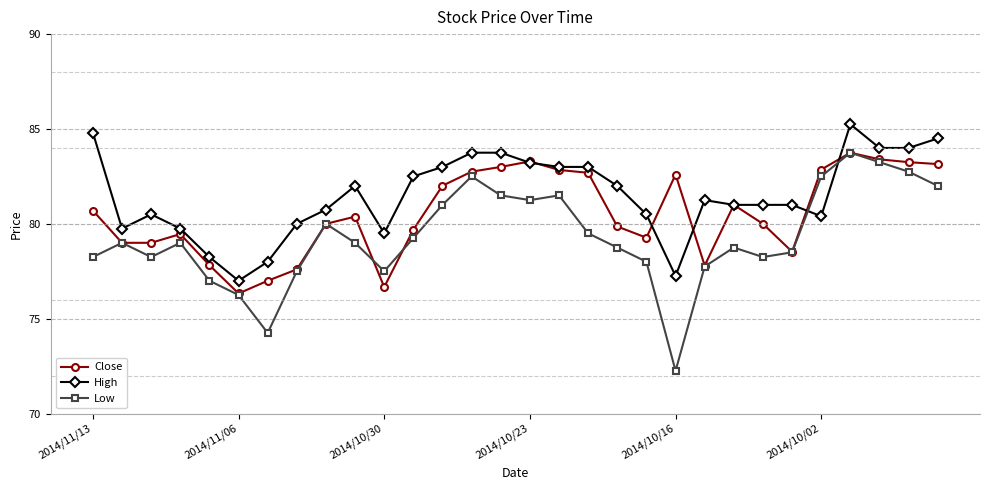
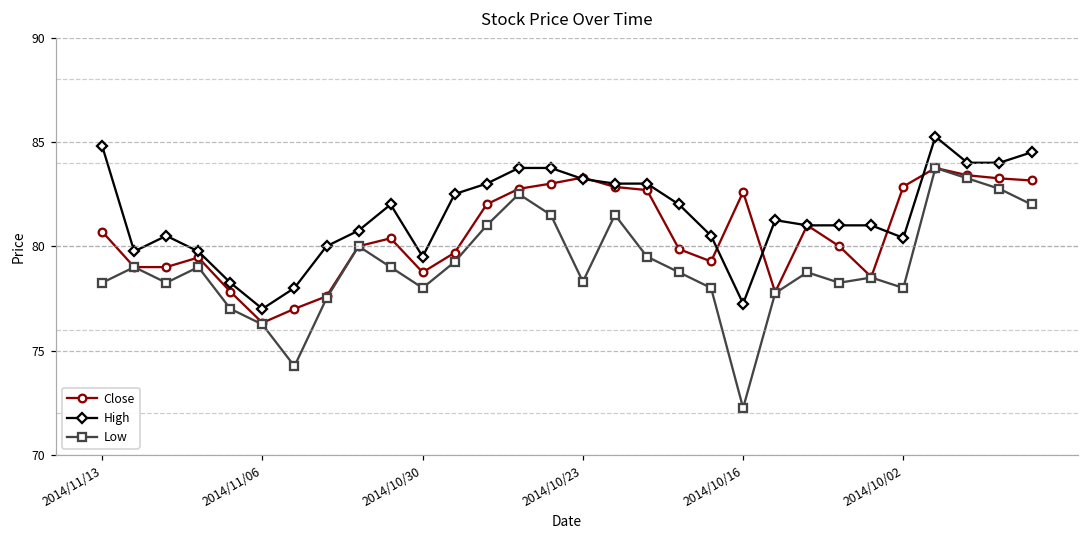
Close, 2014/10/30: 76.7 -> 78.8
Low, 2014/10/30: 77.5 -> 78.0
Low, 2014/10/23: 81.3 -> 78.3
Low, 2014/10/02: 82.5 -> 78.0
